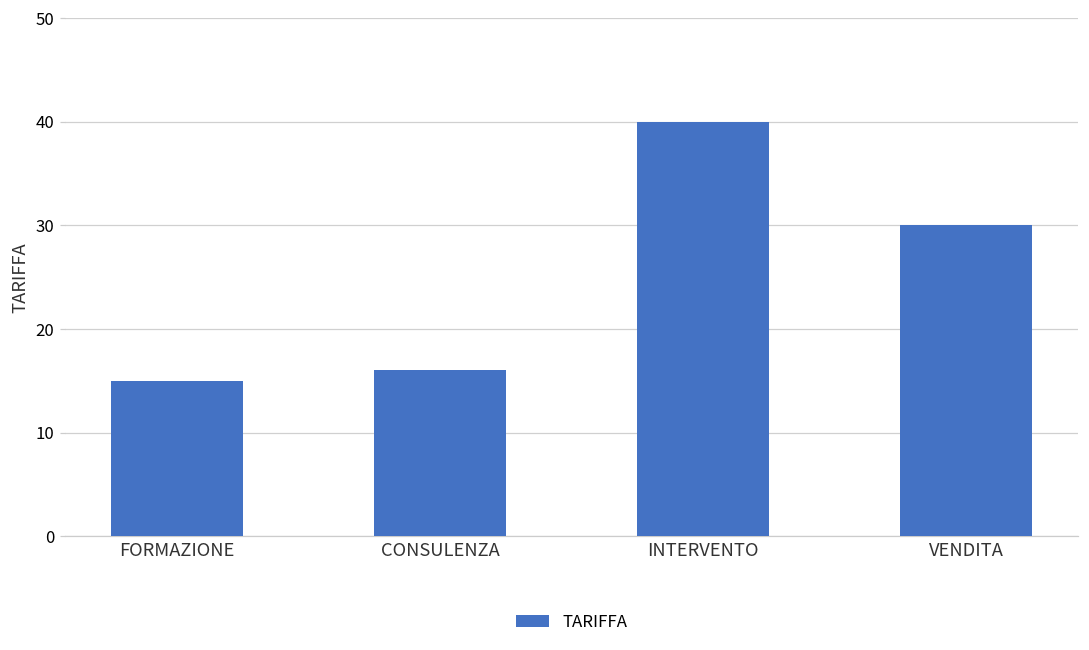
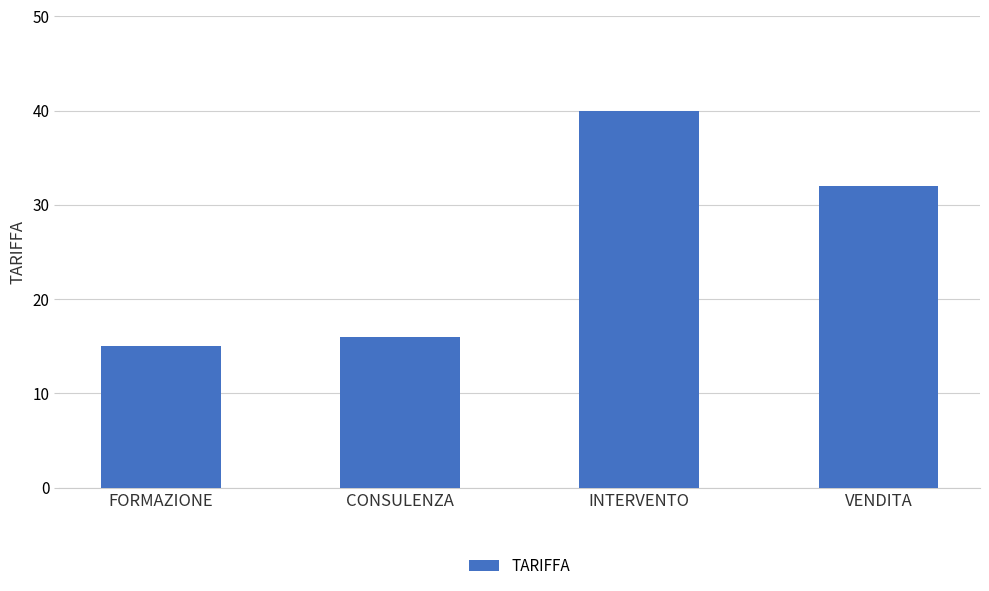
VENDITA: 30 -> 32
